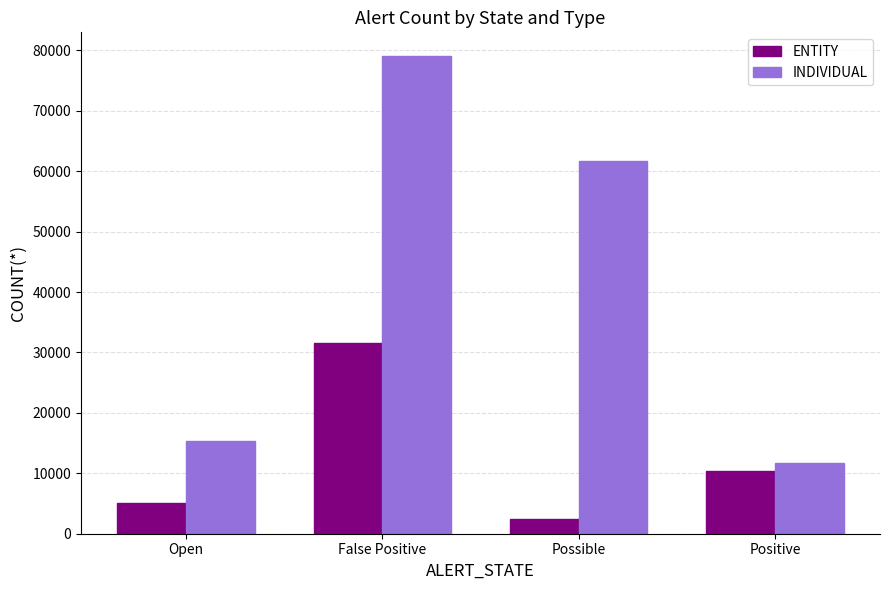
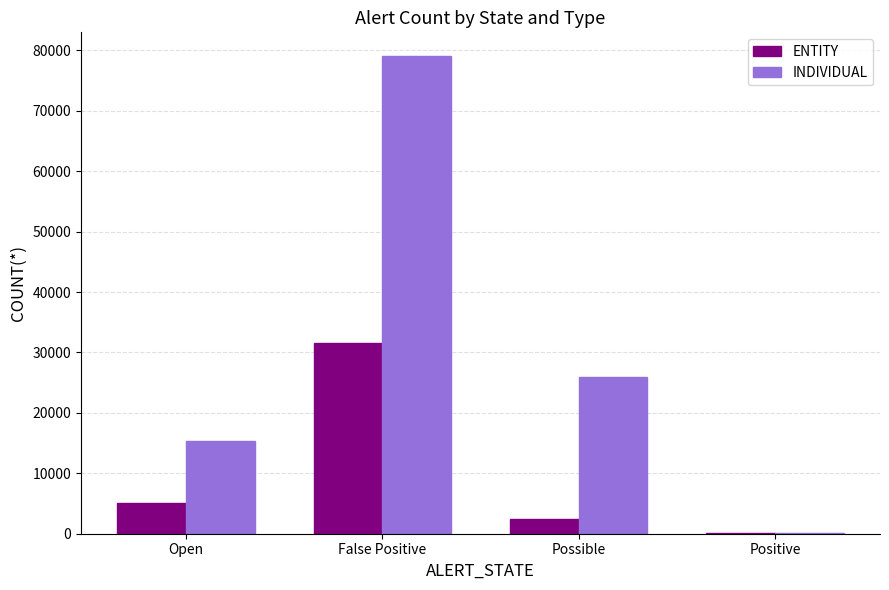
INDIVIDUAL, Possible: 62000 -> 26000
ENTITY, Positive: 10000 -> 0
INDIVIDUAL, Positive: 12000 -> 0
